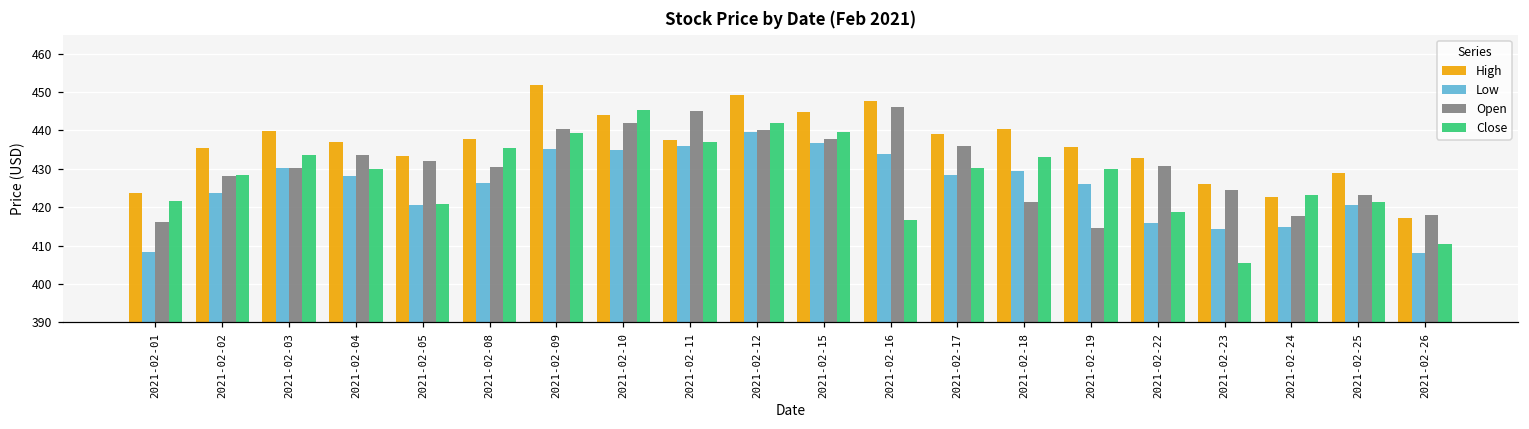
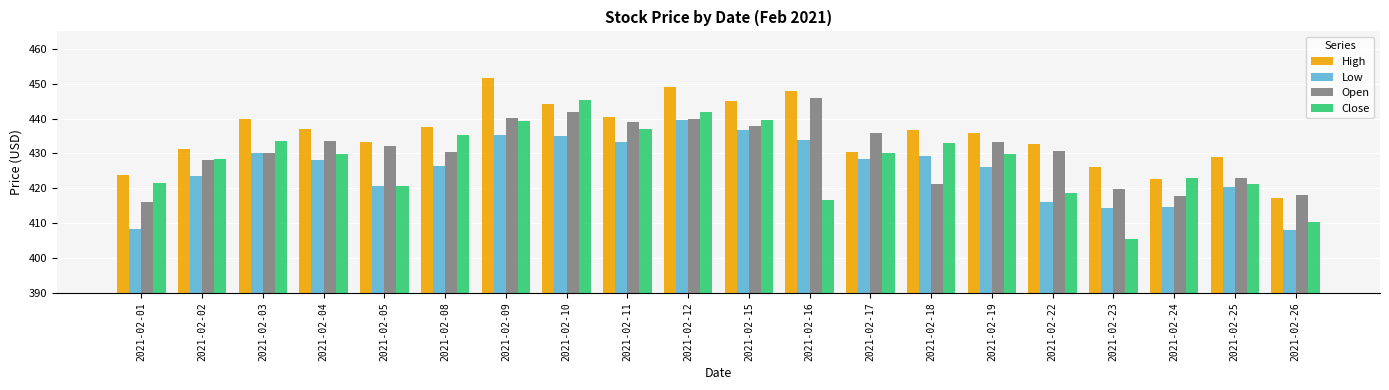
High, 2021-02-02: 436 -> 431
High, 2021-02-11: 438 -> 441
Low, 2021-02-11: 436 -> 433
Open, 2021-02-11: 445 -> 439
High, 2021-02-17: 439 -> 431
High, 2021-02-18: 440 -> 437
Open, 2021-02-19: 414 -> 433
Open, 2021-02-23: 425 -> 420
